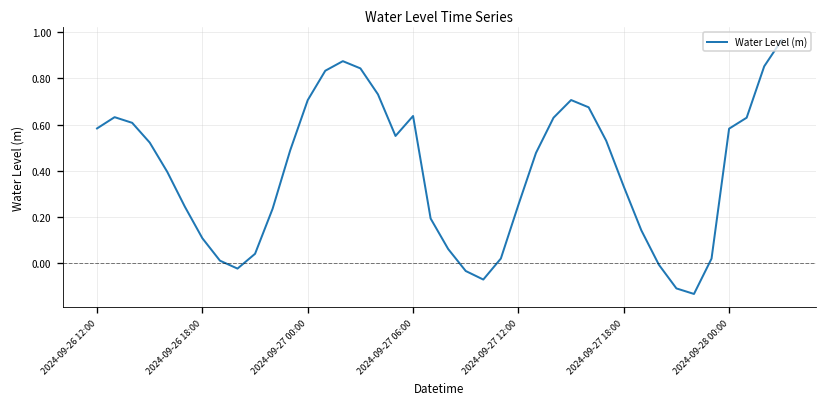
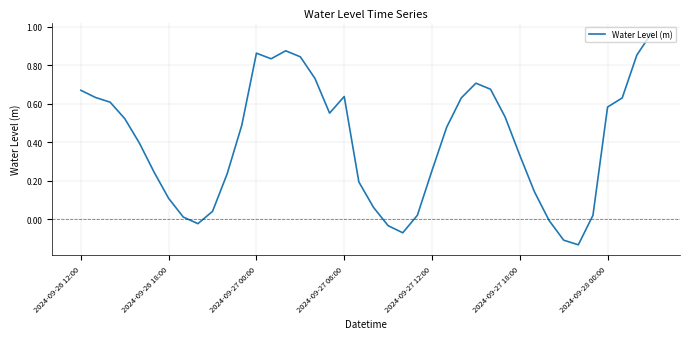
2024-09-26 12:00: 0.58 -> 0.67
2024-09-27 00:00: 0.71 -> 0.86
